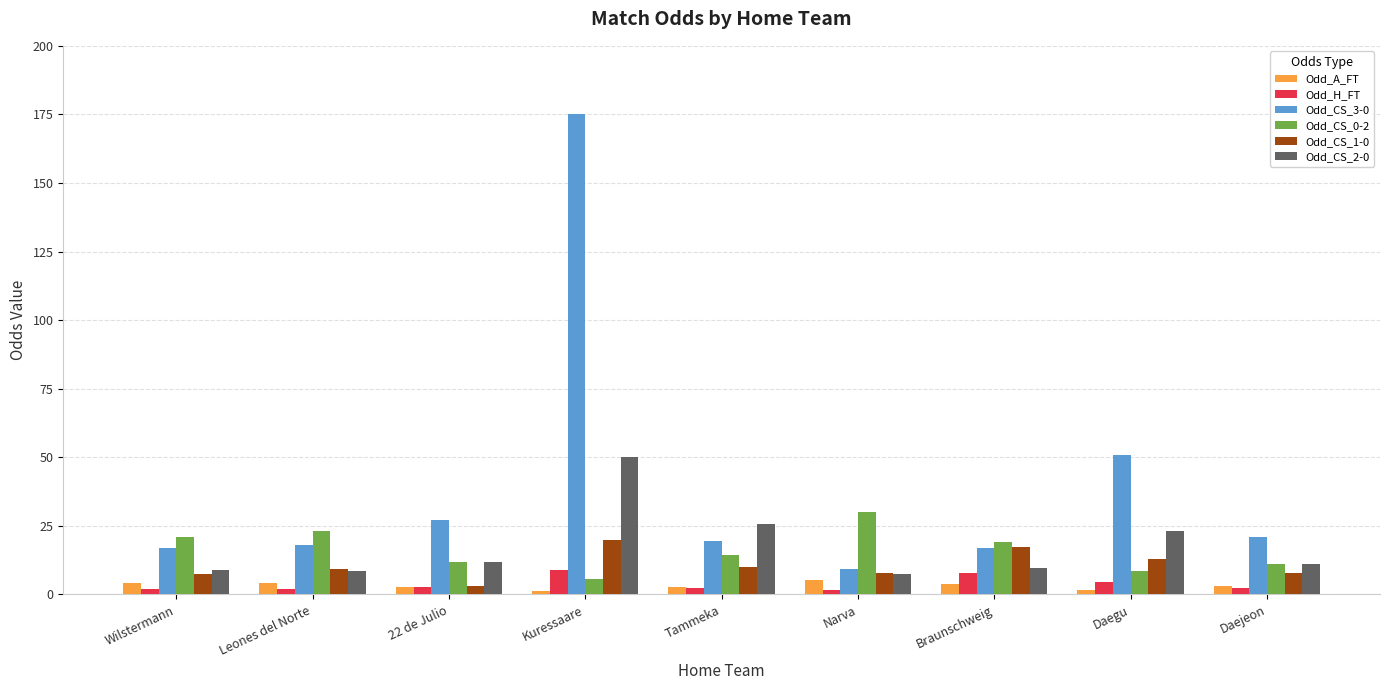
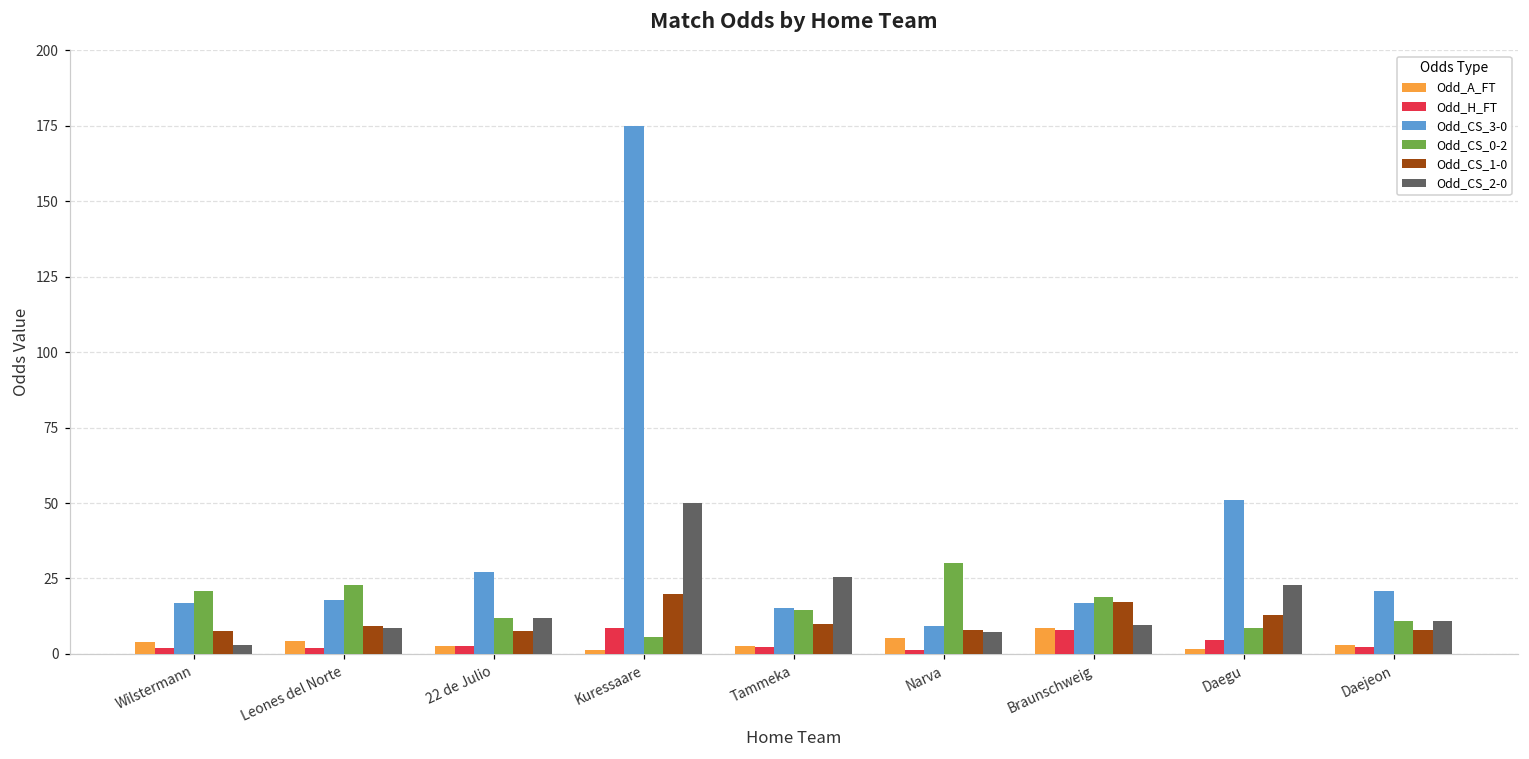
Odd_CS_2-0, Wilstermann: 9 -> 3
Odd_CS_1-0, 22 de Julio: 3 -> 8
Odd_CS_3-0, Tammeka: 20 -> 15
Odd_A_FT, Braunschweig: 4 -> 8
